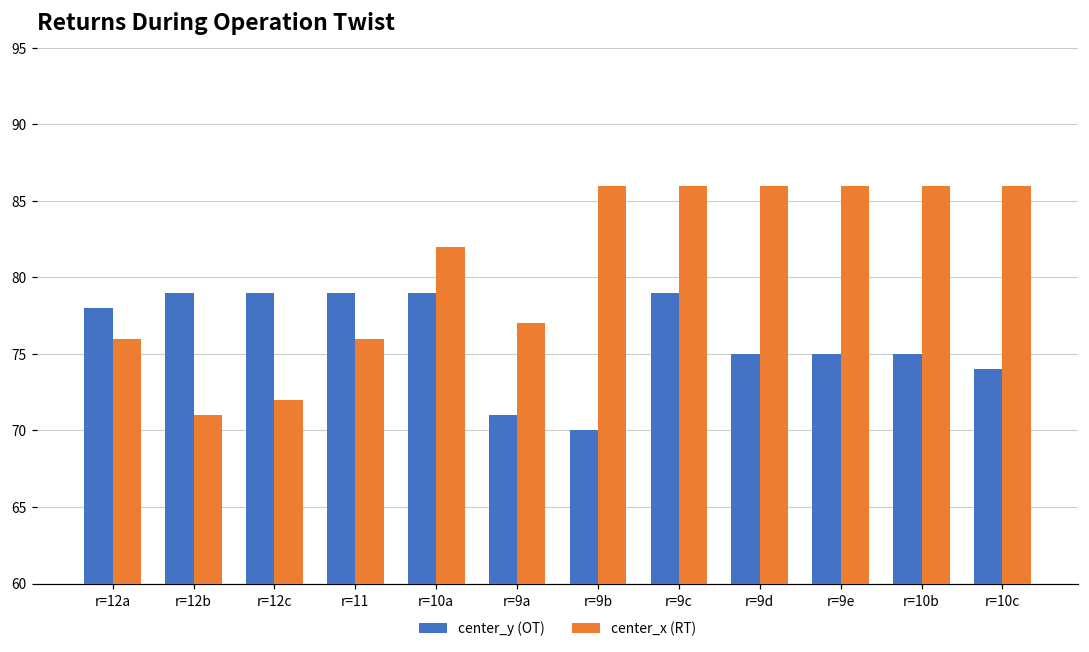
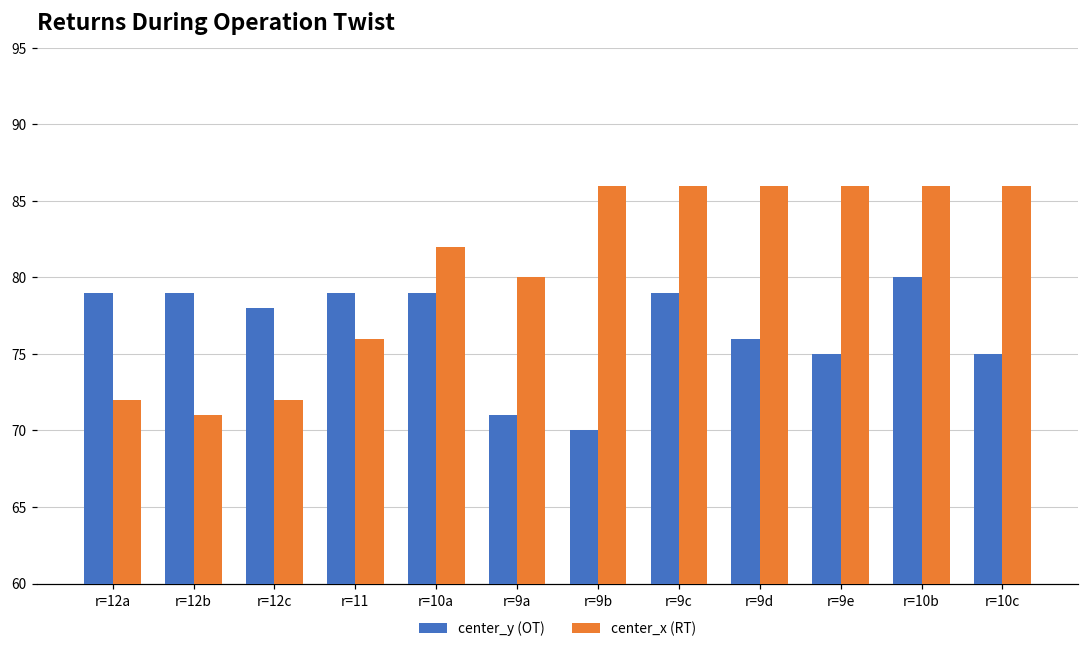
center_y (OT), r=12a: 78 -> 79
center_x (RT), r=12a: 76 -> 72
center_y (OT), r=12c: 79 -> 78
center_x (RT), r=9a: 77 -> 80
center_y (OT), r=9d: 75 -> 76
center_y (OT), r=10b: 75 -> 80
center_y (OT), r=10c: 74 -> 75
